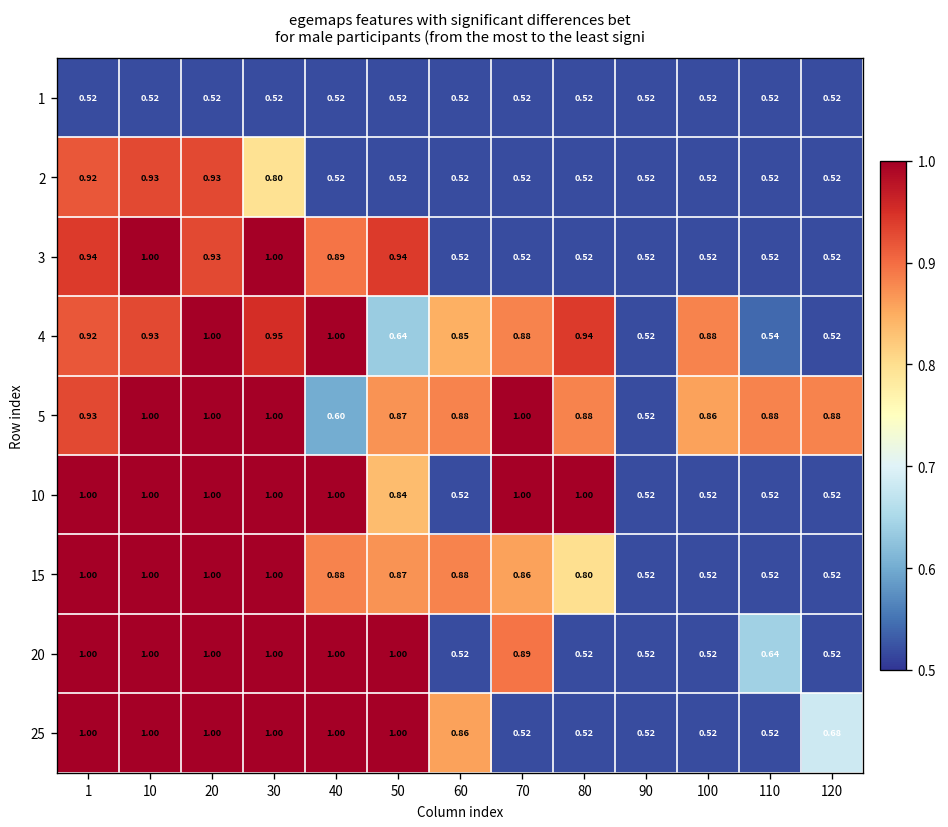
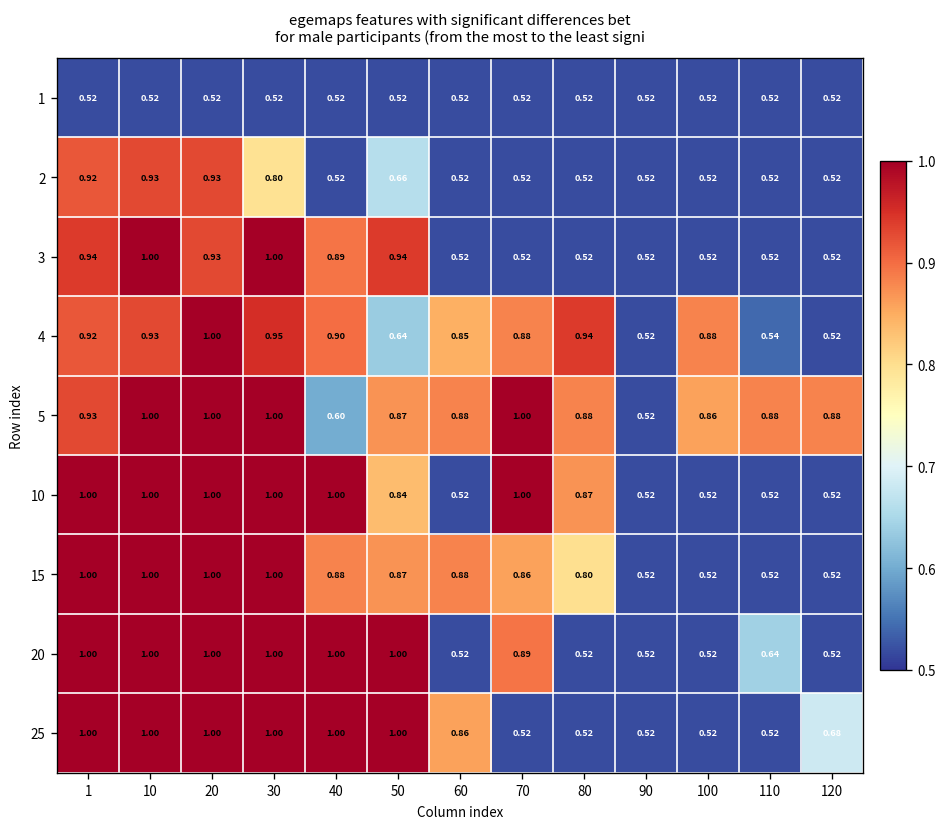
2, 50: 0.52 -> 0.66
4, 40: 1.00 -> 0.90
10, 80: 1.00 -> 0.87
